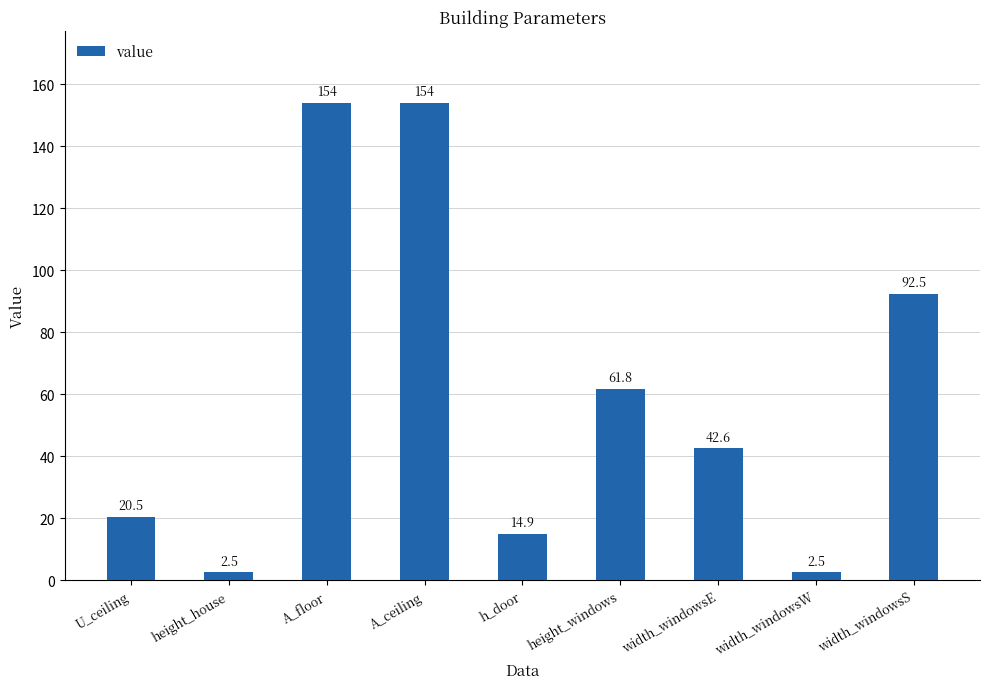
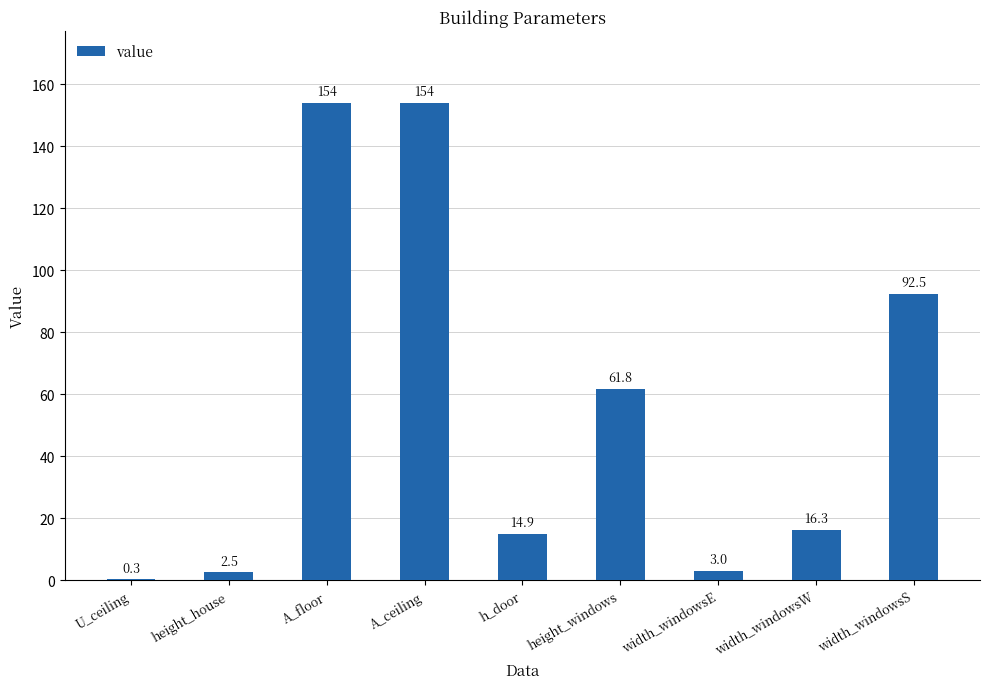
U_ceiling: 20.5 -> 0.3
width_windowsE: 42.6 -> 3.0
width_windowsW: 2.5 -> 16.3
